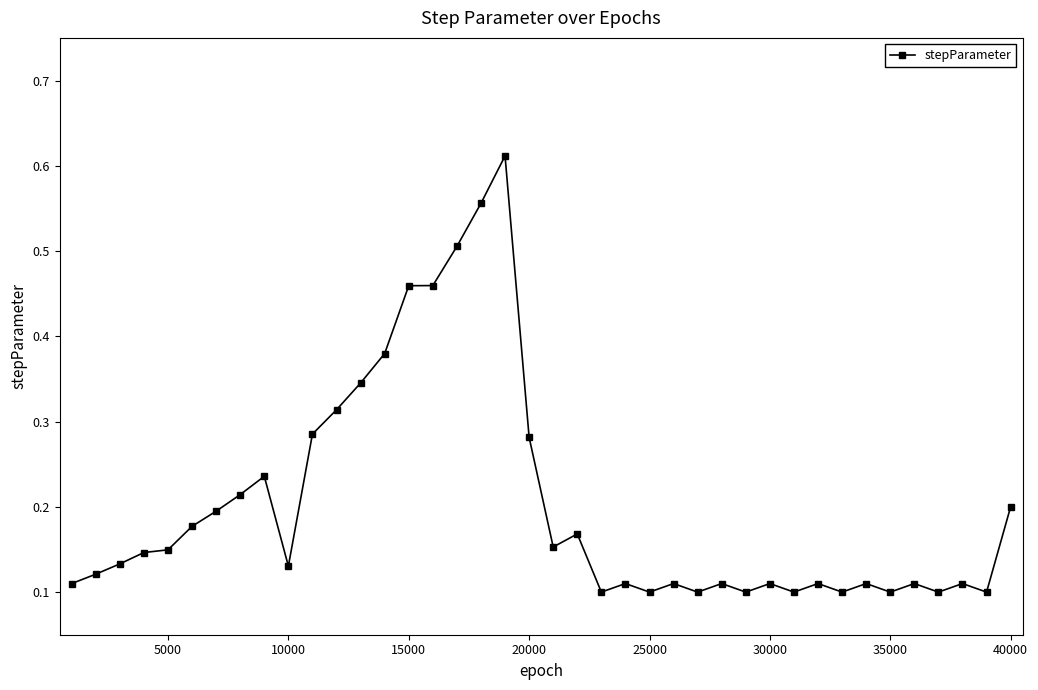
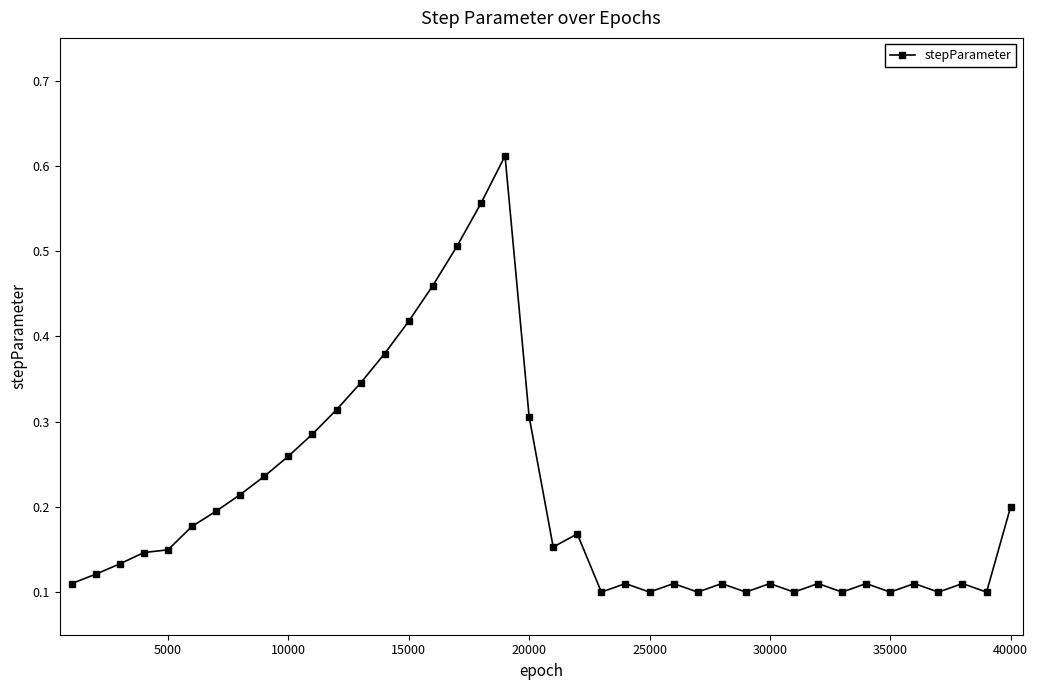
10000: 0.13 -> 0.26
15000: 0.46 -> 0.42
20000: 0.28 -> 0.31
